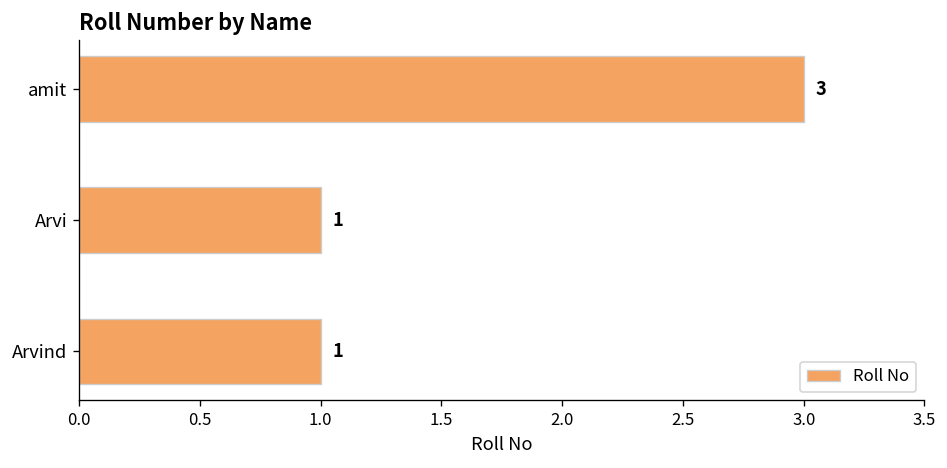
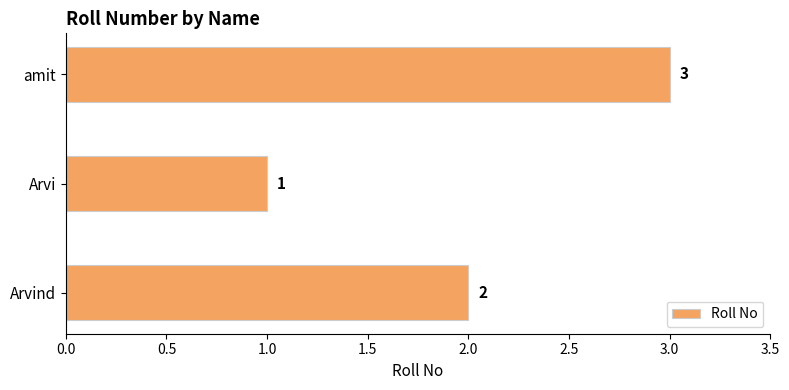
Arvind: 1 -> 2
